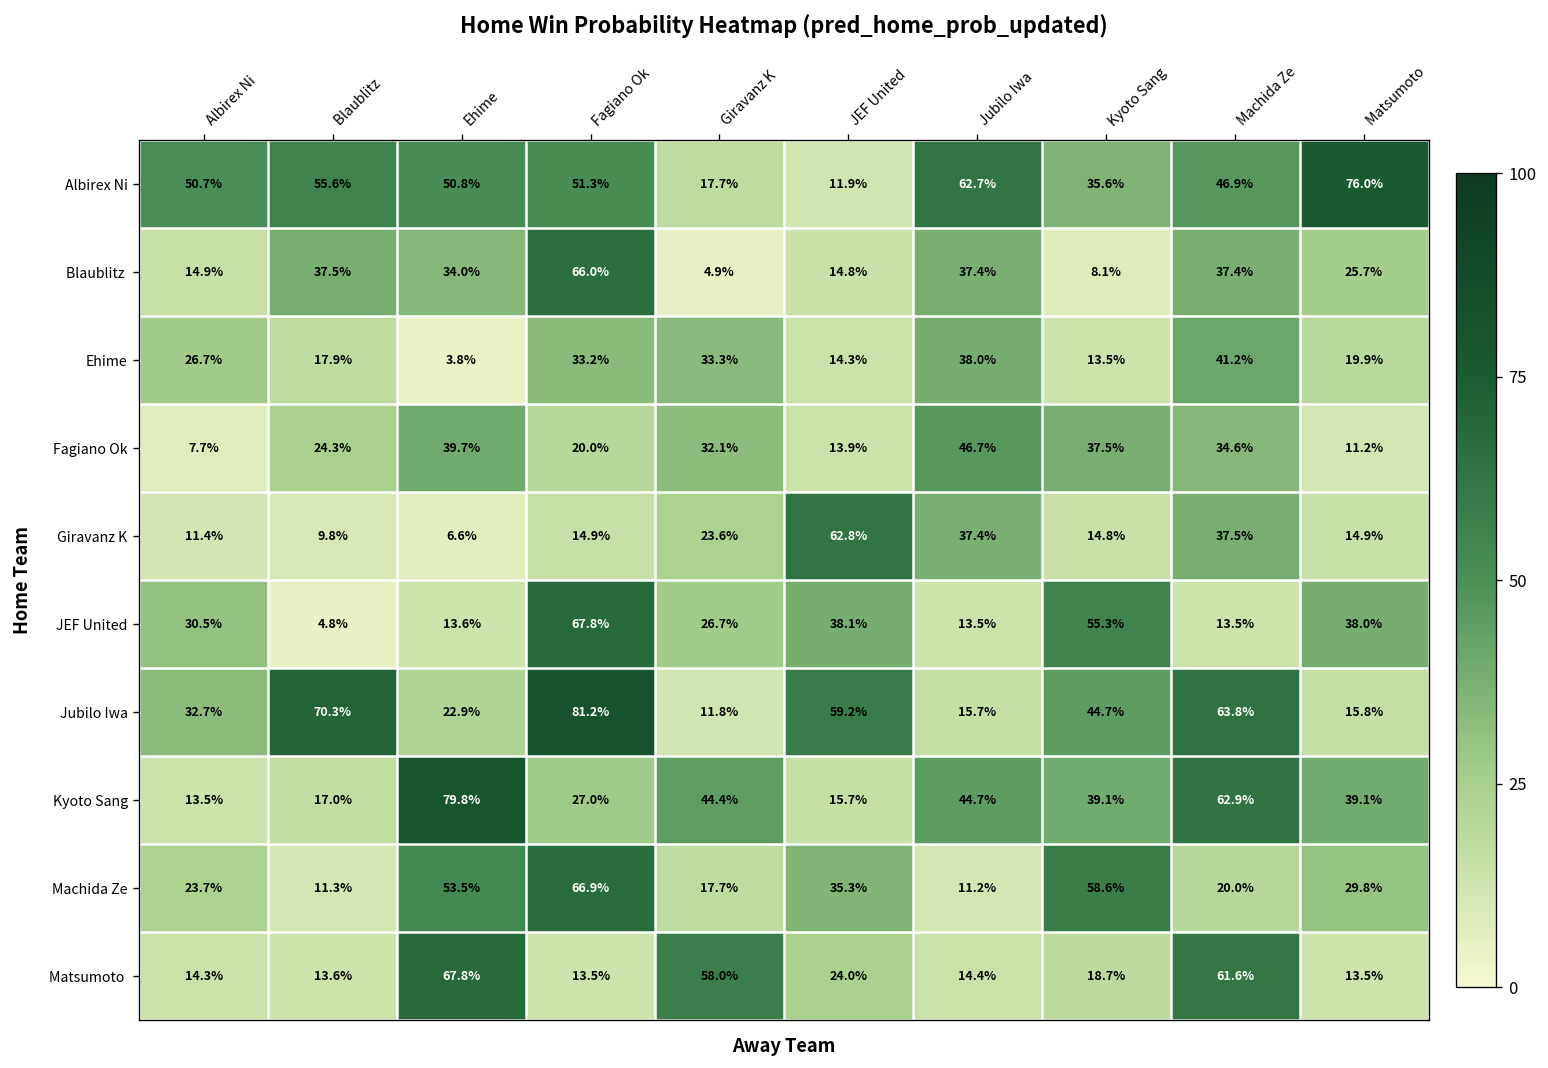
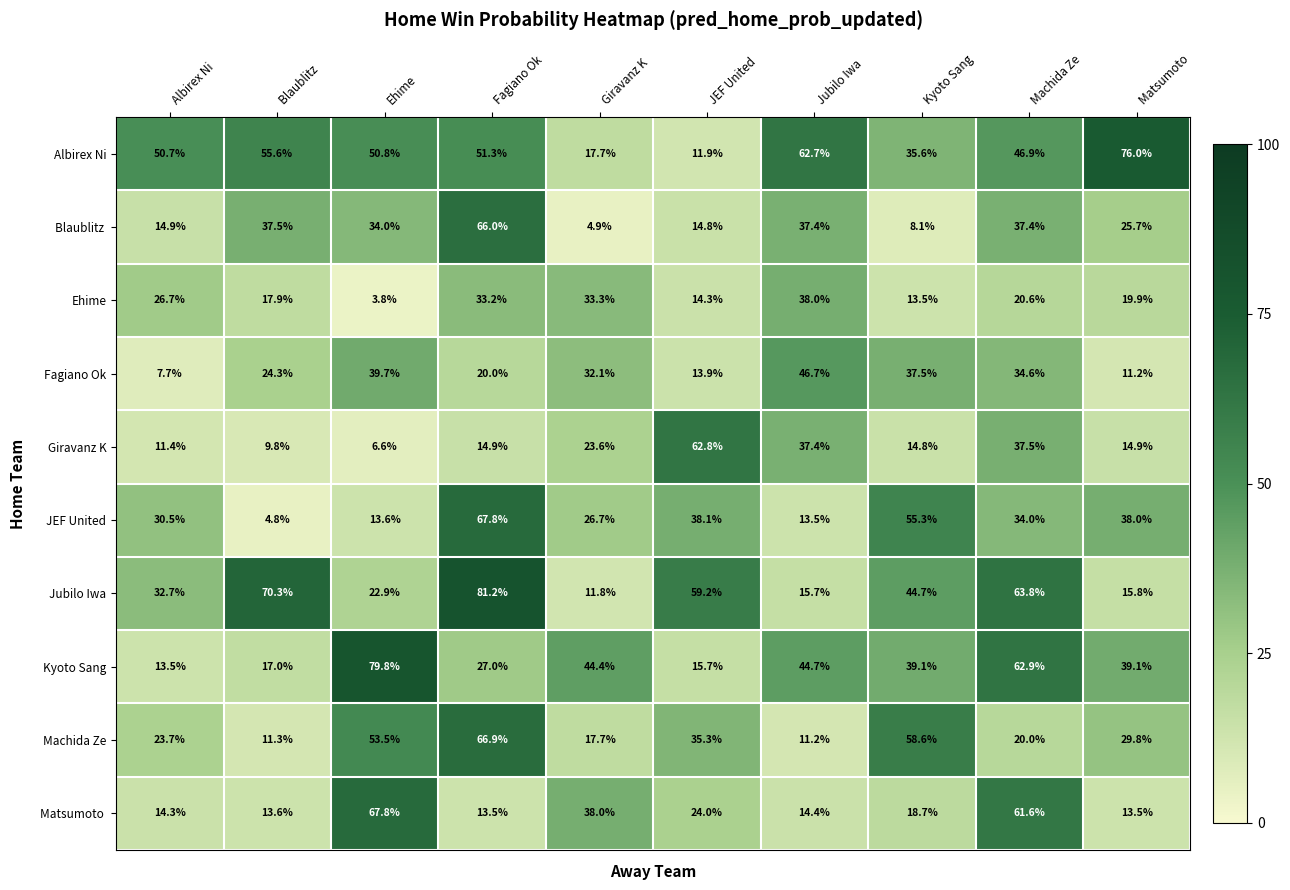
Ehime, Machida Ze: 41.2% -> 20.6%
JEF United, Machida Ze: 13.5% -> 34.0%
Matsumoto, Giravanz K: 58.0% -> 38.0%
